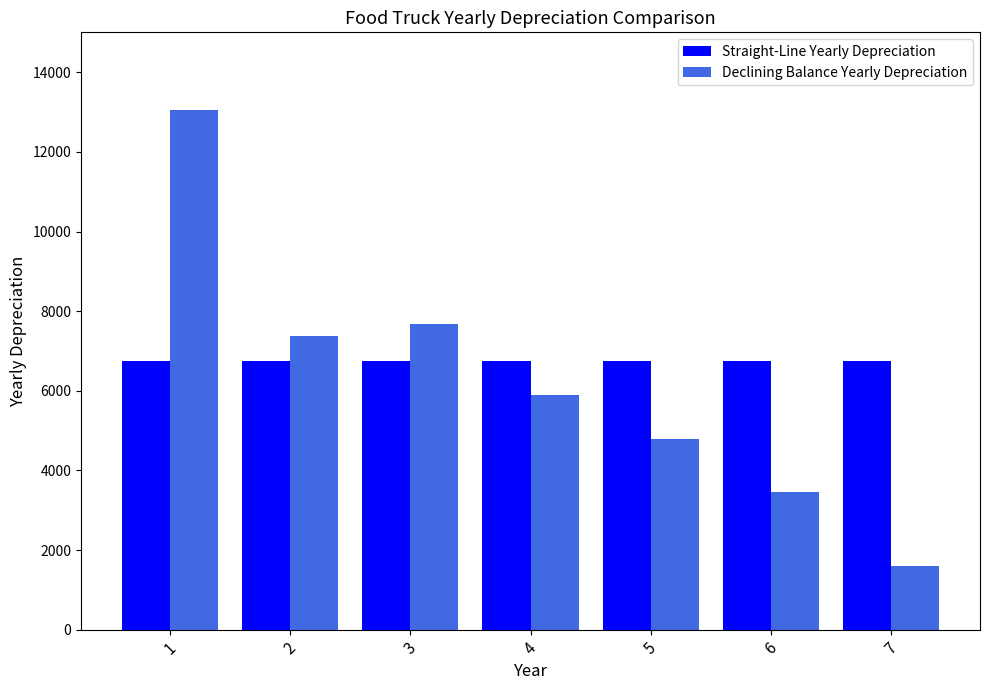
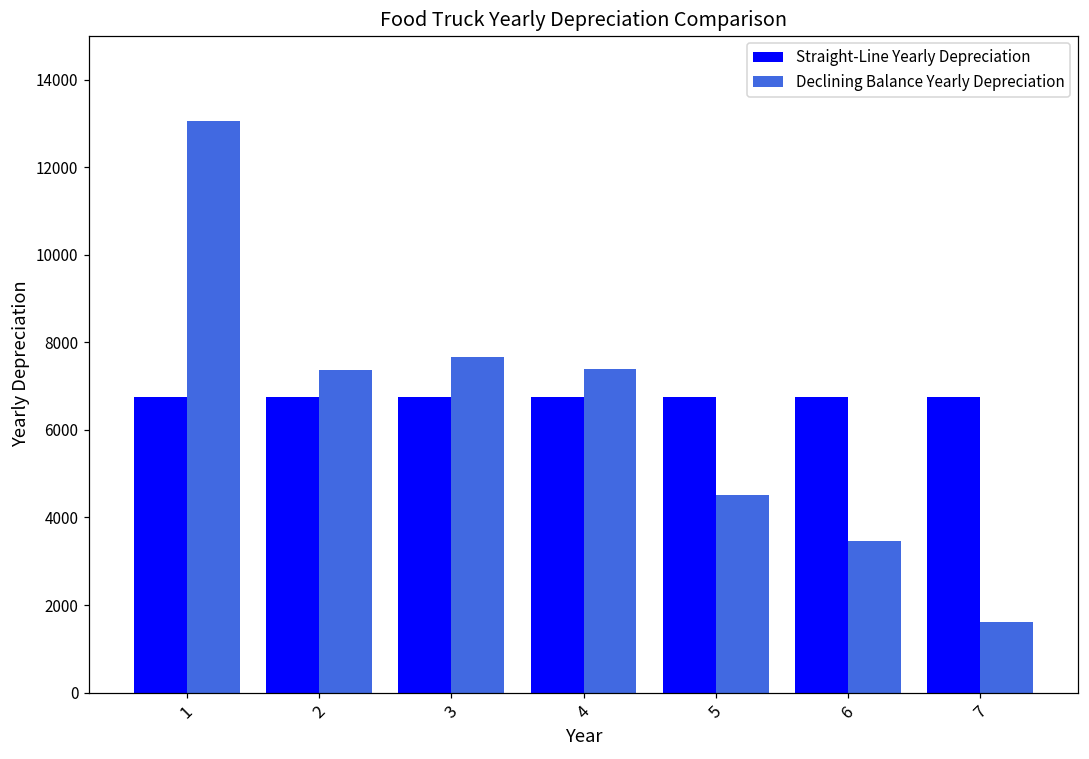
Declining Balance Yearly Depreciation, 4: 5900 -> 7400
Declining Balance Yearly Depreciation, 5: 4800 -> 4500
